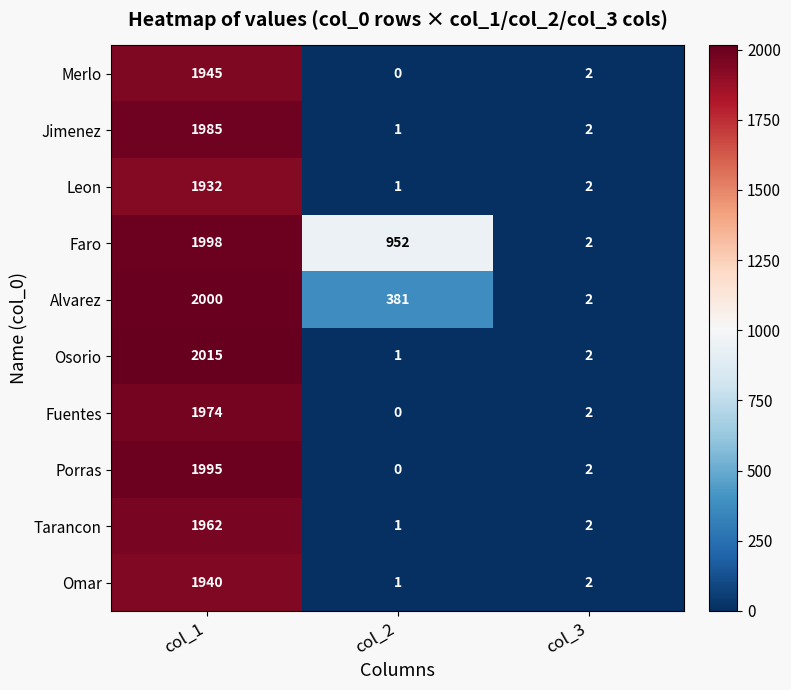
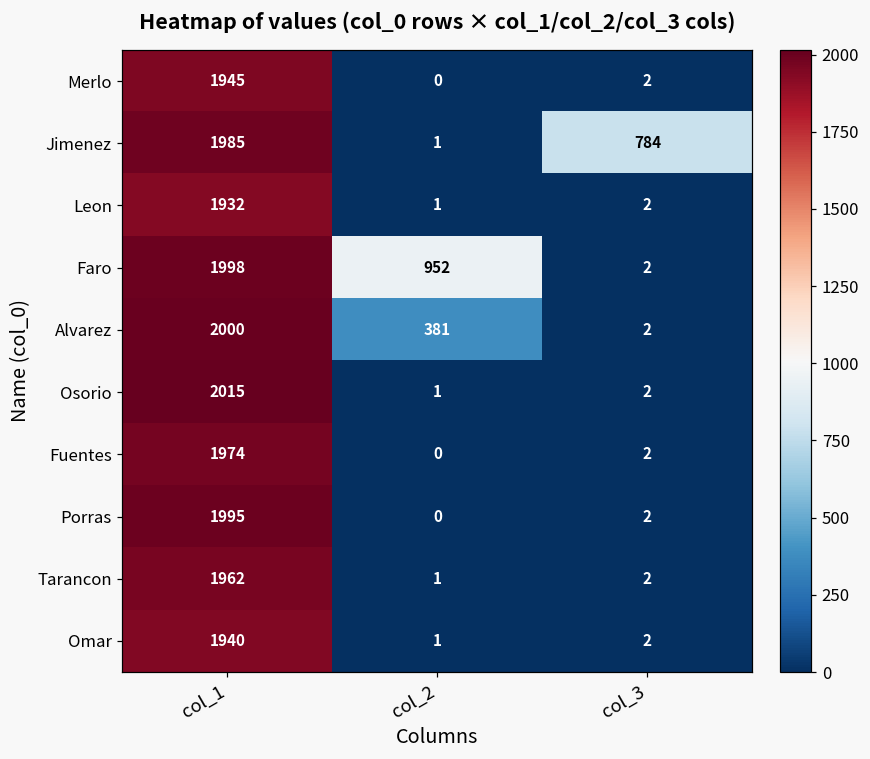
Jimenez, col_3: 2 -> 784
